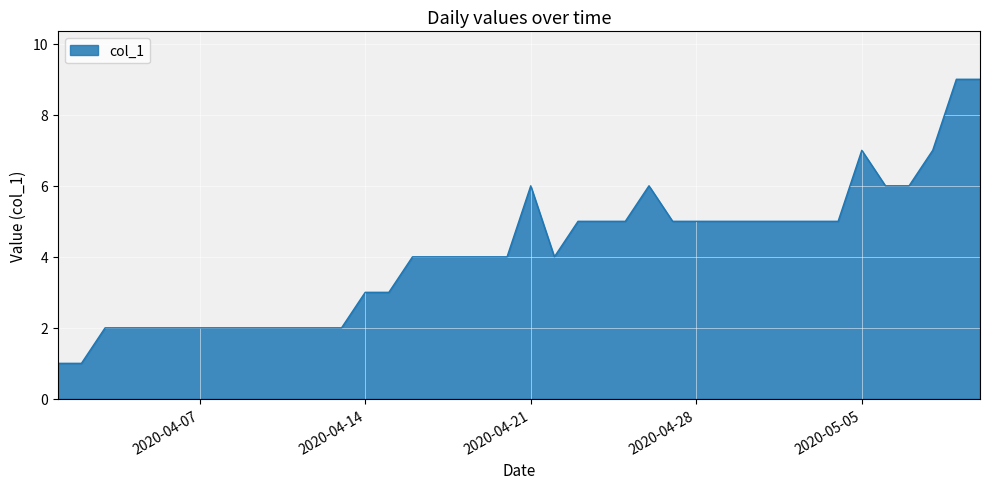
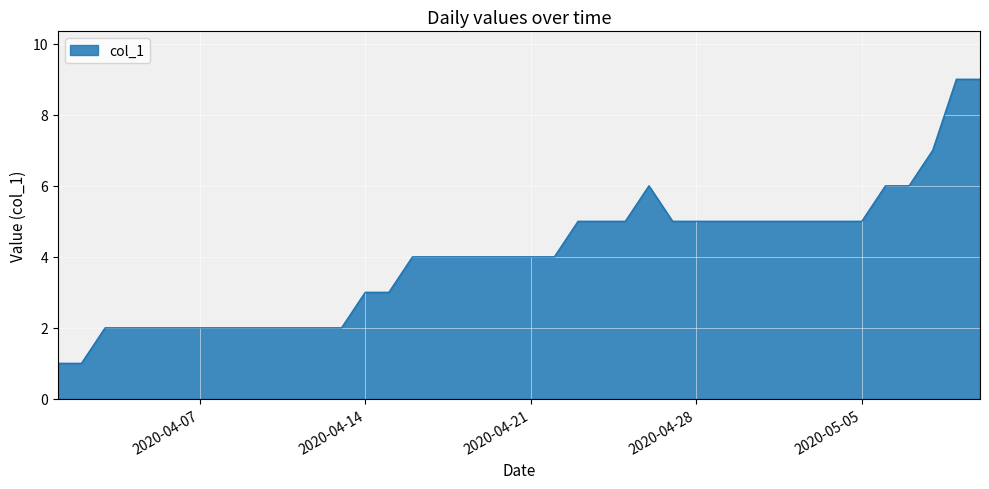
2020-04-21: 6 -> 4
2020-05-05: 7 -> 5
